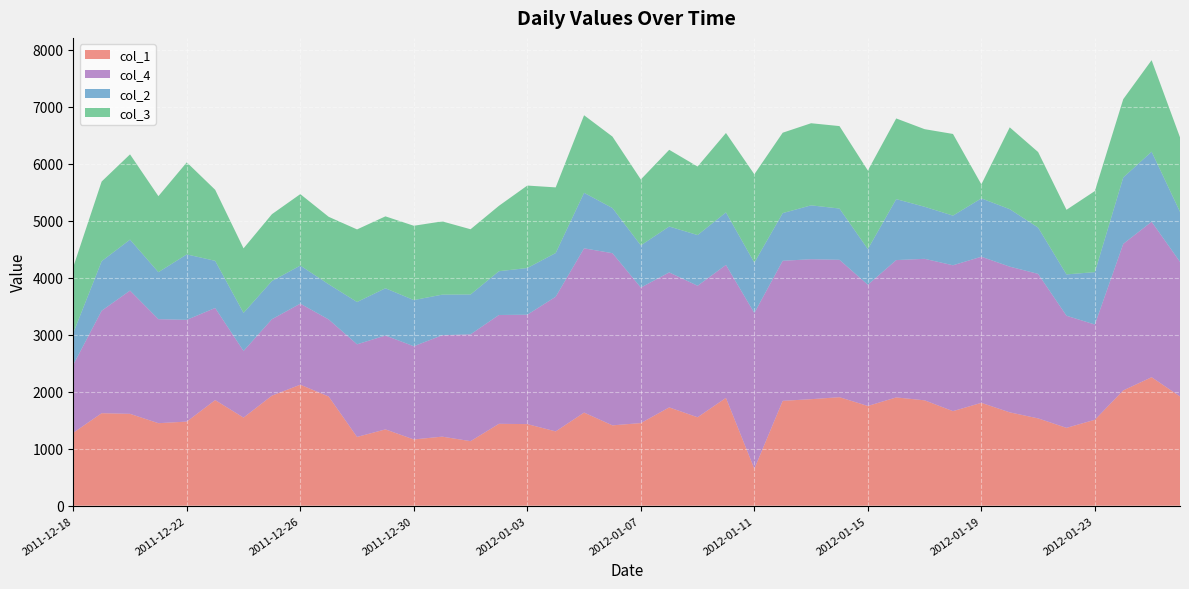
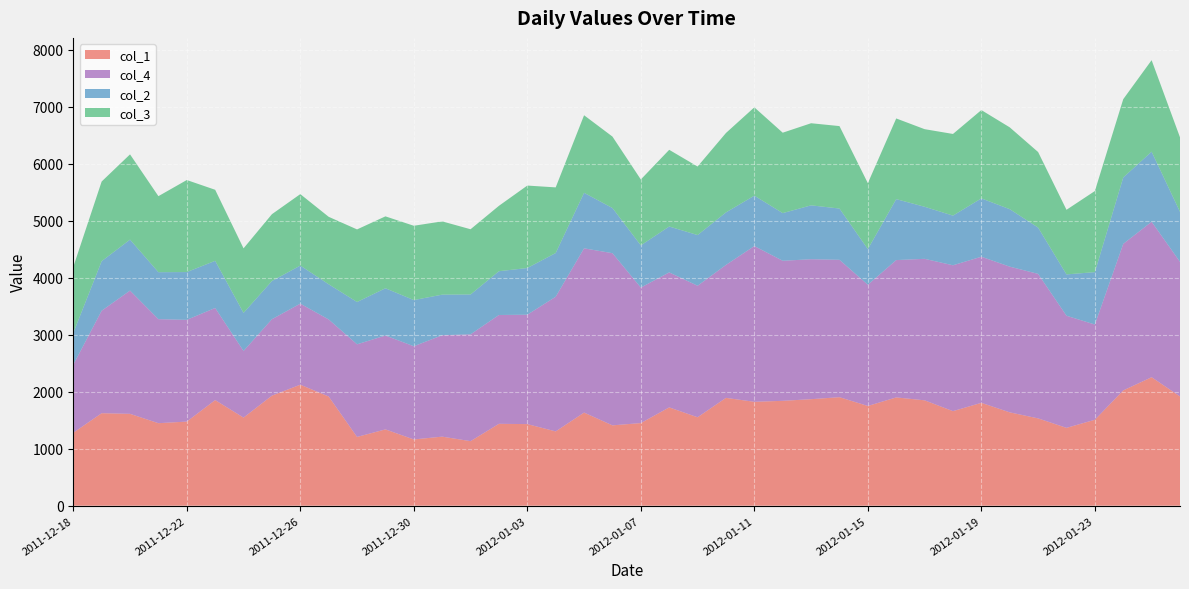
col_2, 2011-12-22: 1100 -> 800
col_1, 2012-01-11: 600 -> 1800
col_3, 2012-01-15: 1400 -> 1200
col_3, 2012-01-19: 200 -> 1500
